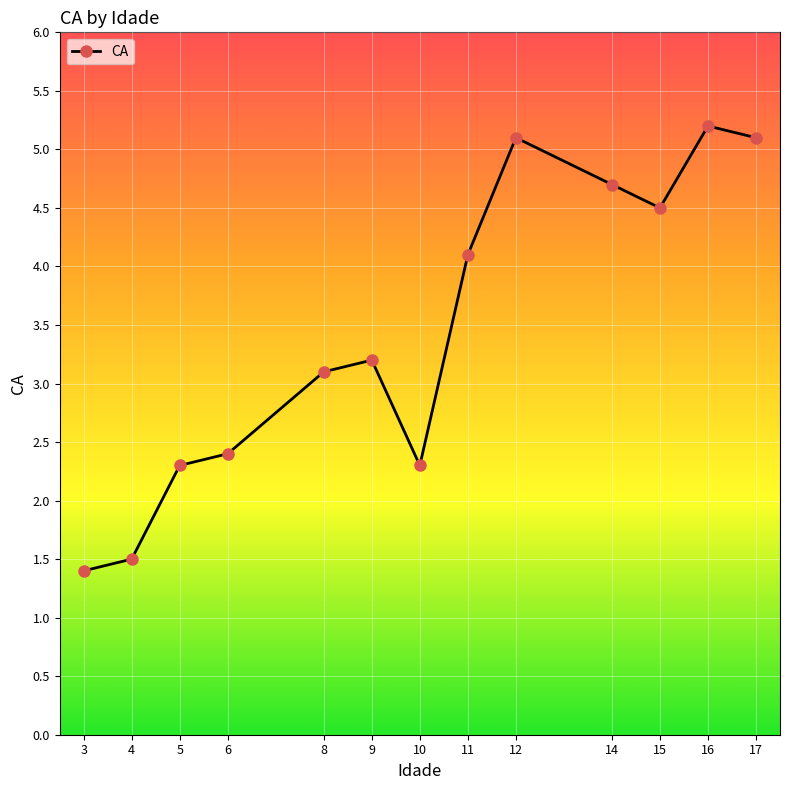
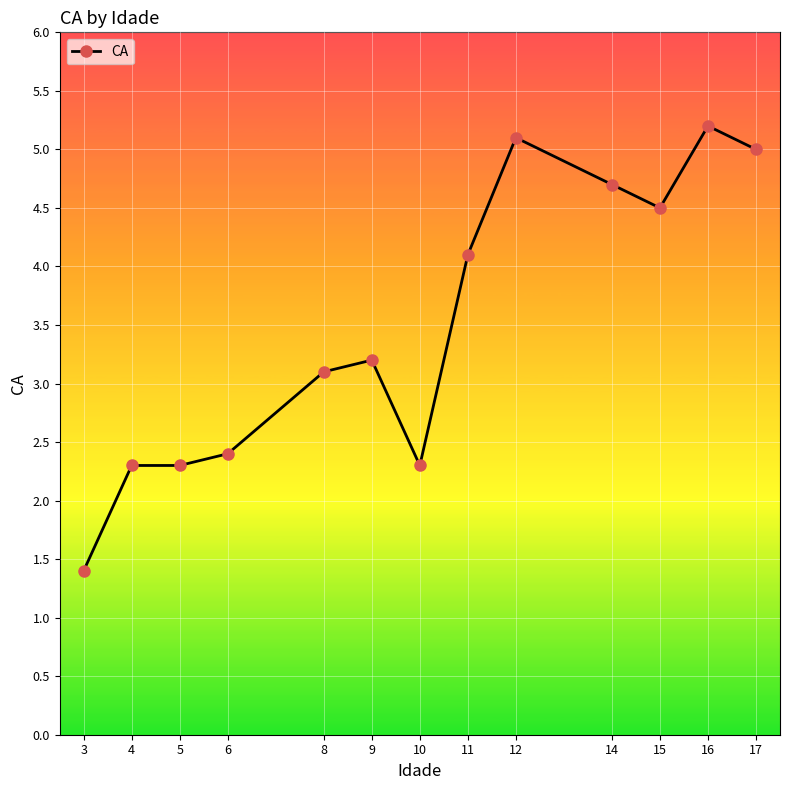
4: 1.5 -> 2.3
17: 5.1 -> 5.0
